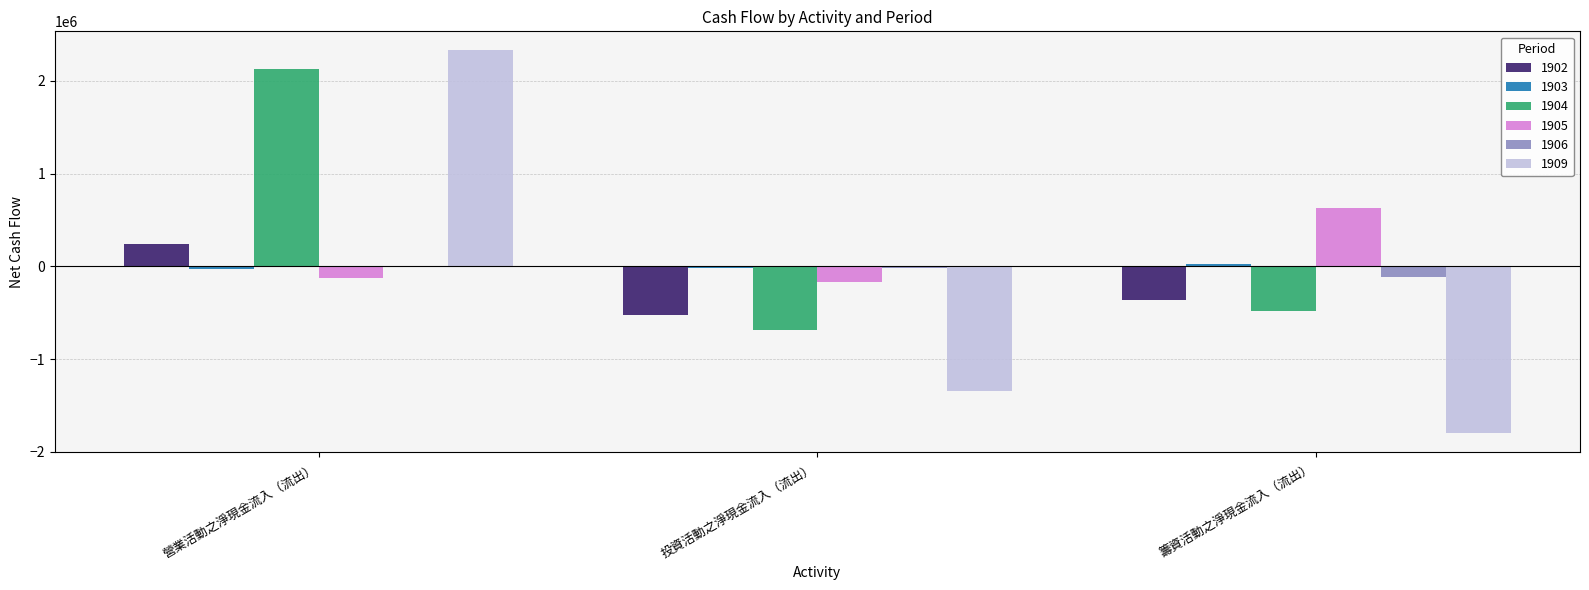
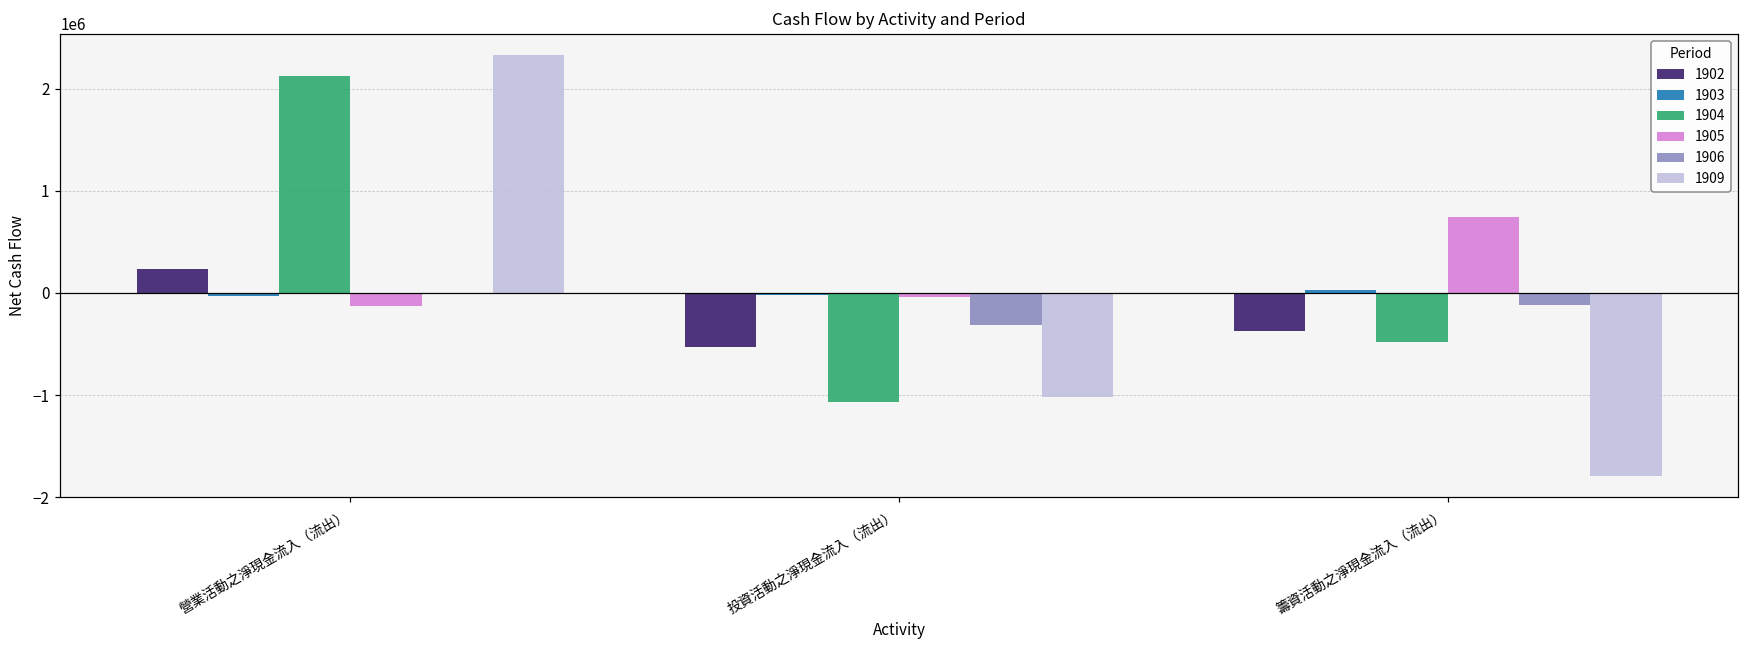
1904, 投資活動之淨現金流入（流出）: -700000 -> -1100000
1905, 投資活動之淨現金流入（流出）: -200000 -> 0
1906, 投資活動之淨現金流入（流出）: 0 -> -300000
1909, 投資活動之淨現金流入（流出）: -1300000 -> -1000000
1905, 籌資活動之淨現金流入（流出）: 600000 -> 700000
